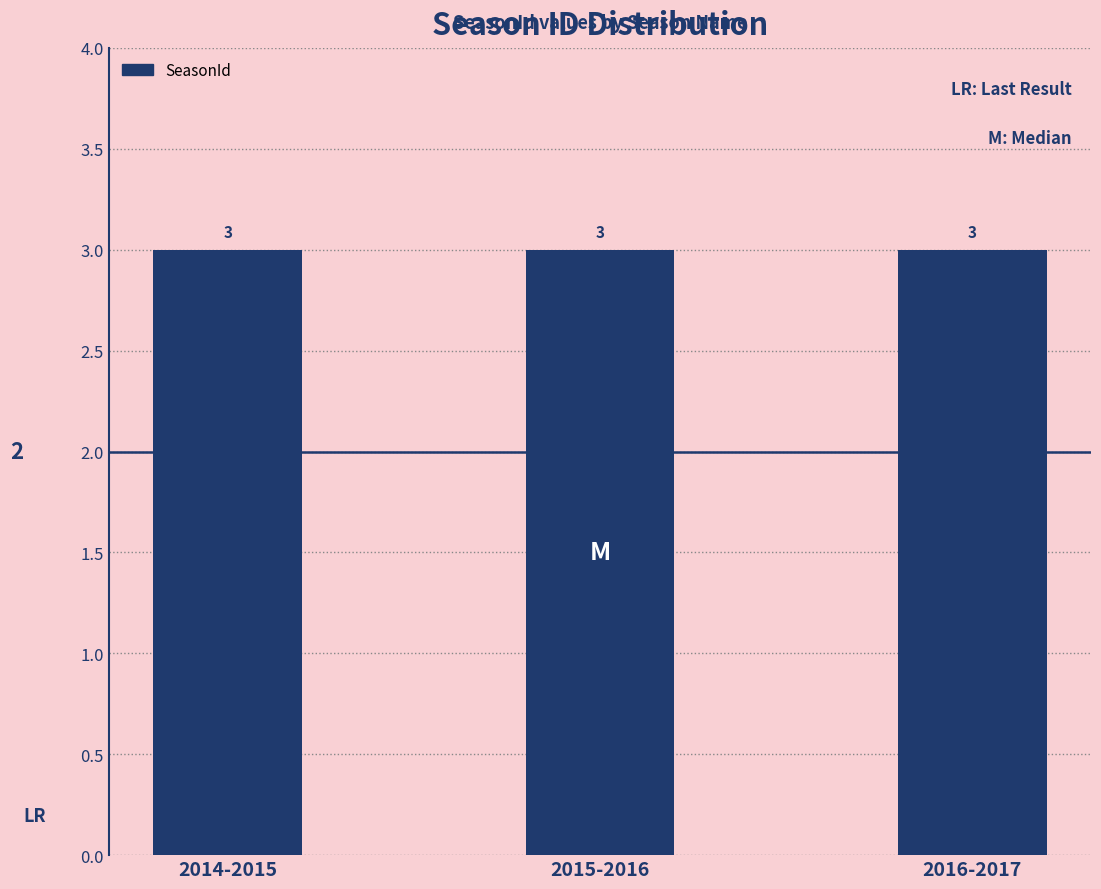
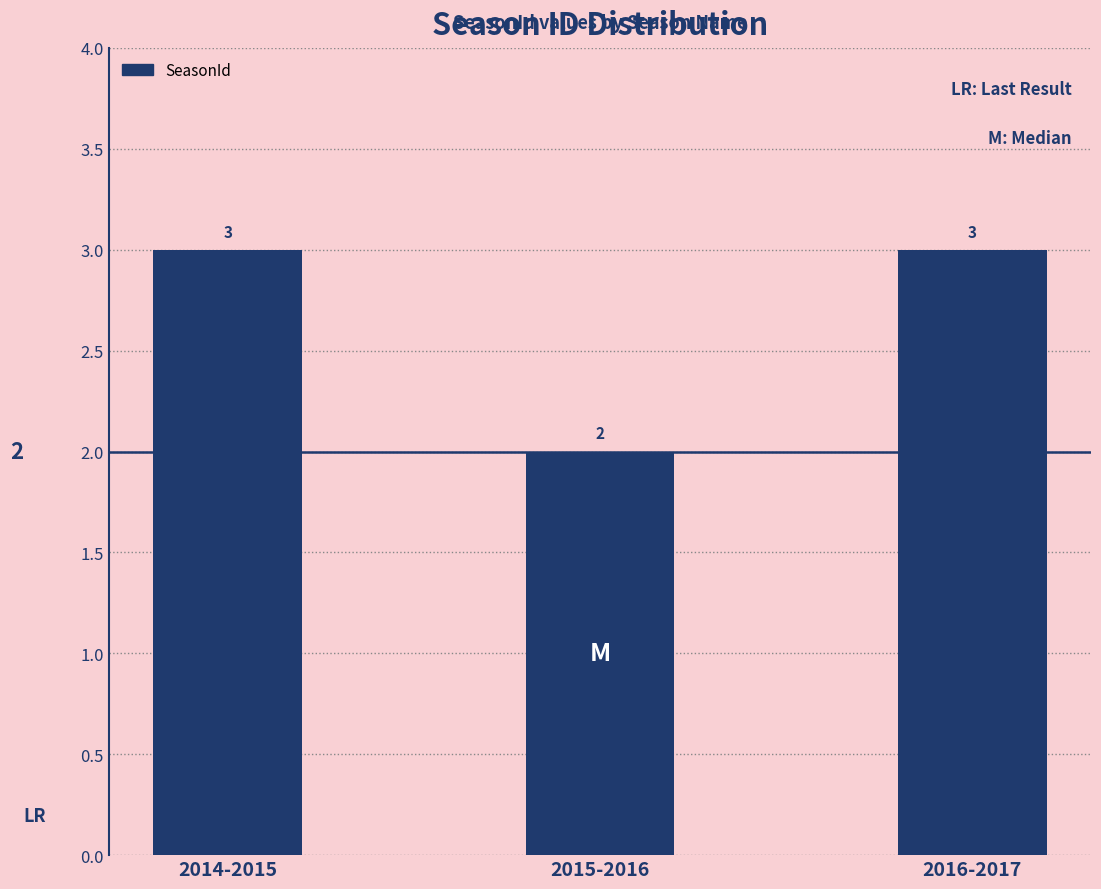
2015-2016: 3 -> 2
